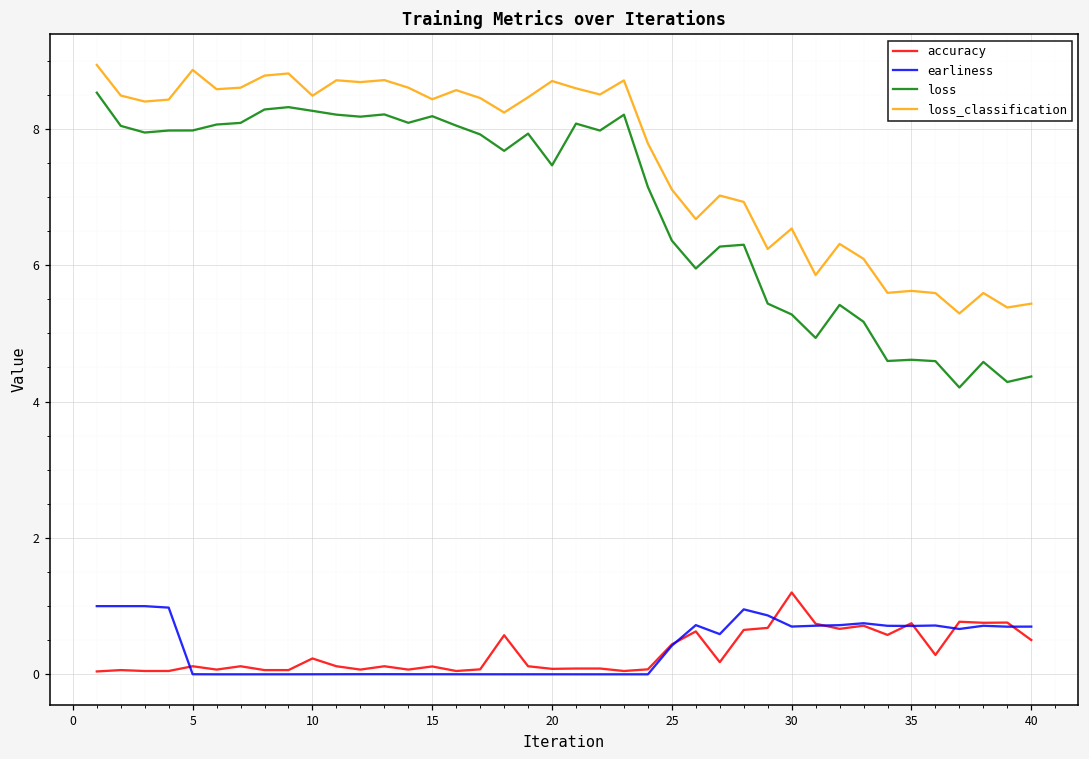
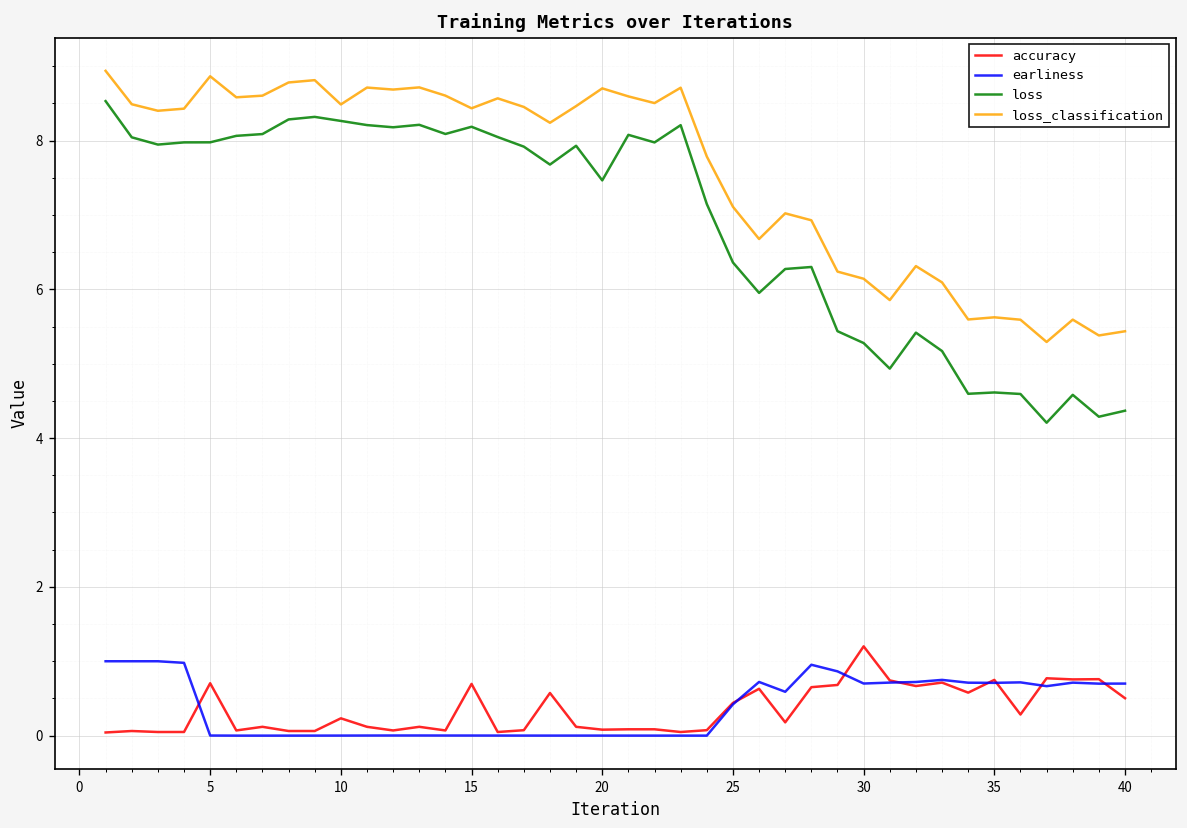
accuracy, 5: 0.1 -> 0.7
accuracy, 15: 0.1 -> 0.7
loss_classification, 30: 6.5 -> 6.1
